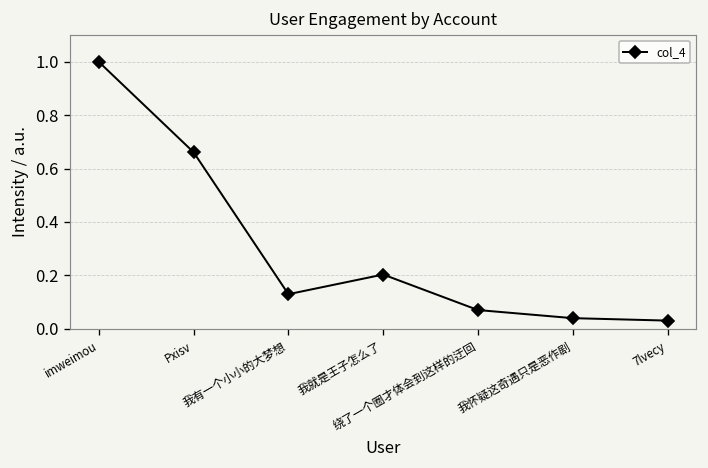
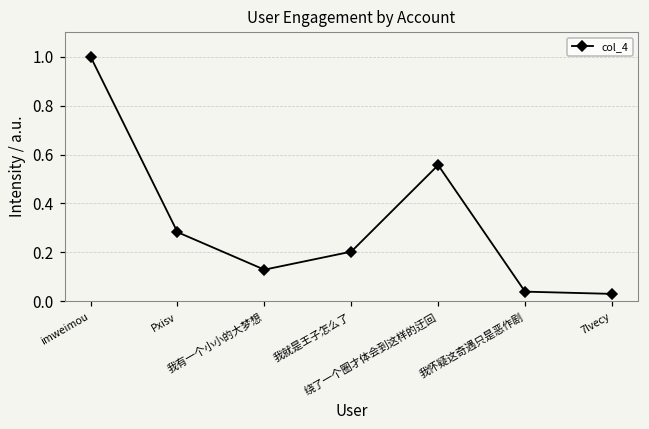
Pxisv: 0.66 -> 0.28
绕了一个圈才体会到这样的迂回: 0.07 -> 0.56
